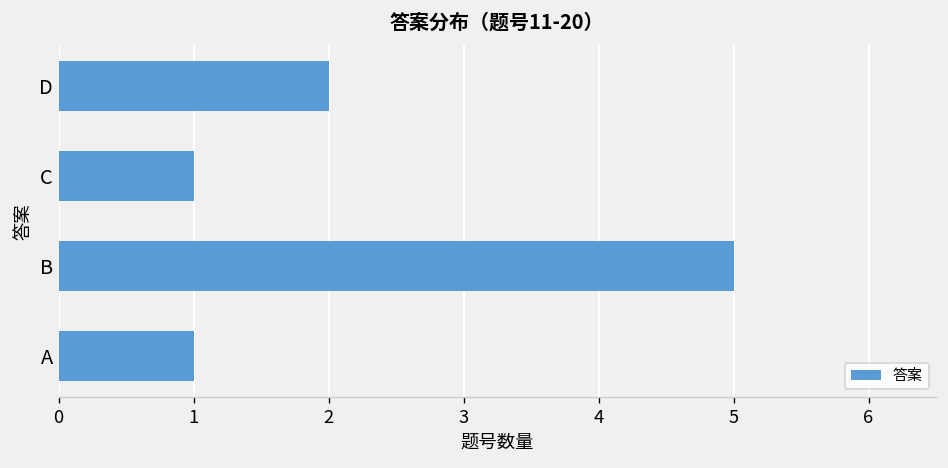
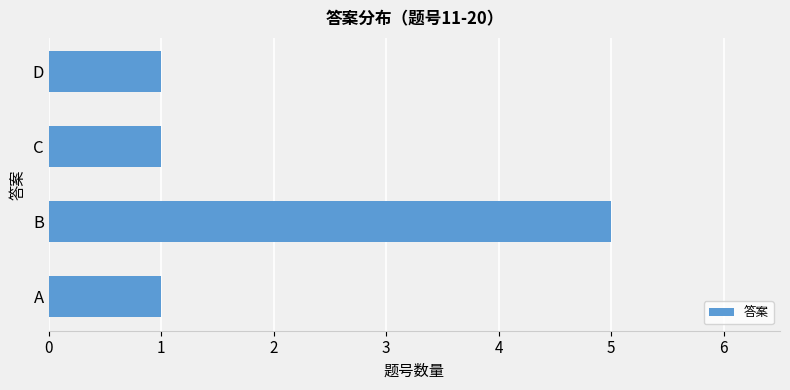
D: 2 -> 1
